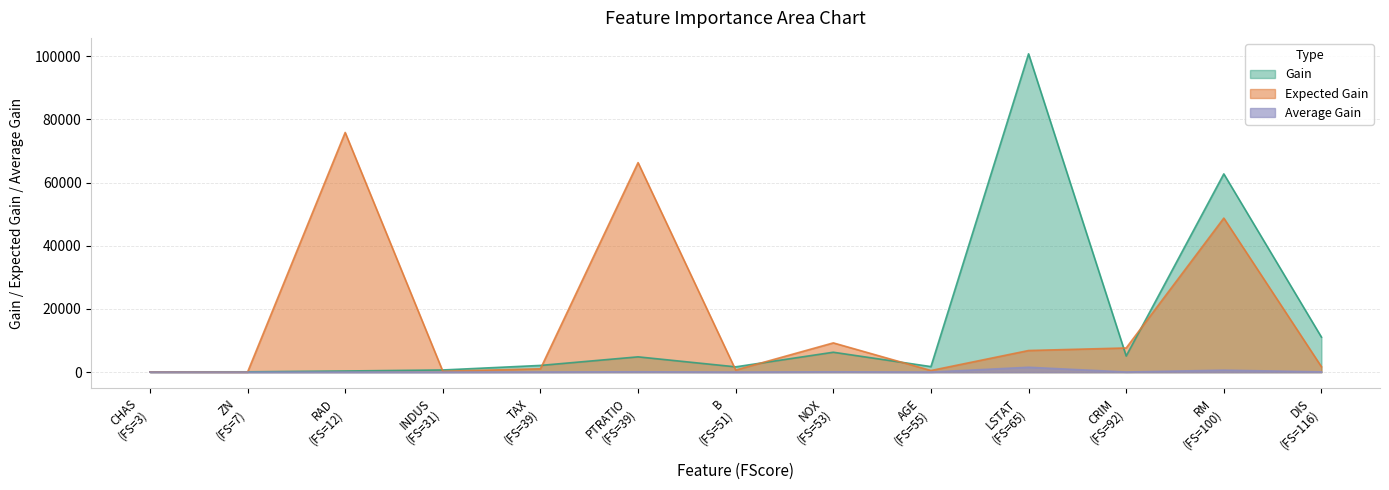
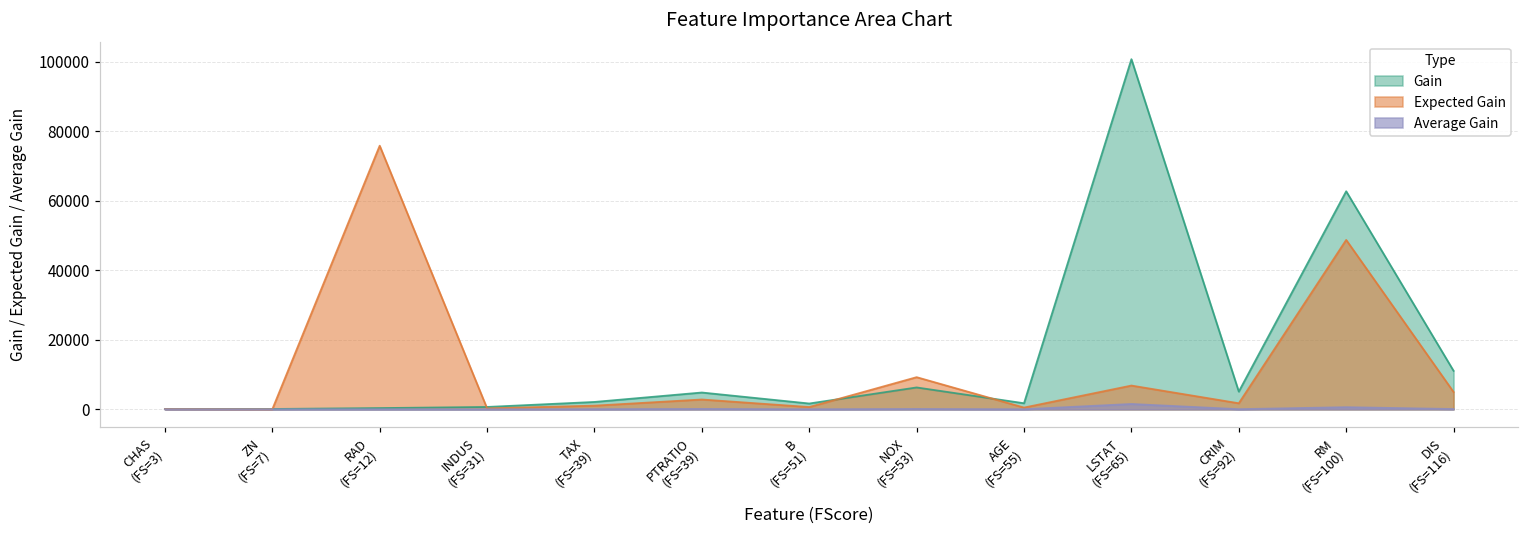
Expected Gain, PTRATIO (FS=39): 66000 -> 3000
Expected Gain, CRIM (FS=92): 8000 -> 2000
Expected Gain, DIS (FS=116): 2000 -> 5000
